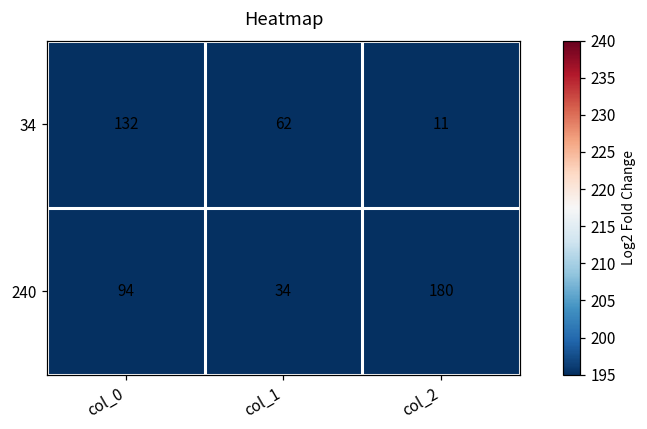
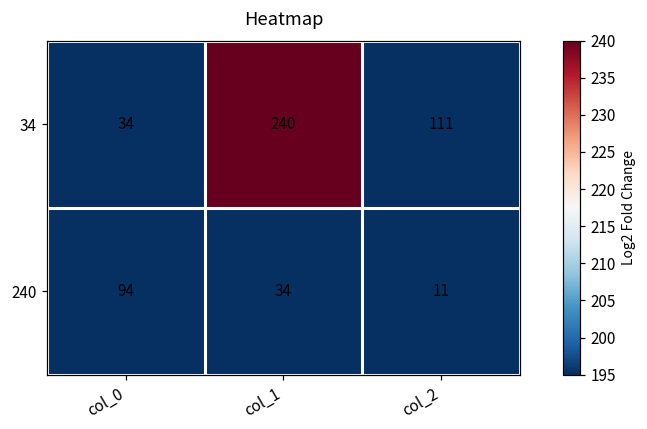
34, col_0: 132 -> 34
34, col_1: 62 -> 240
34, col_2: 11 -> 111
240, col_2: 180 -> 11
